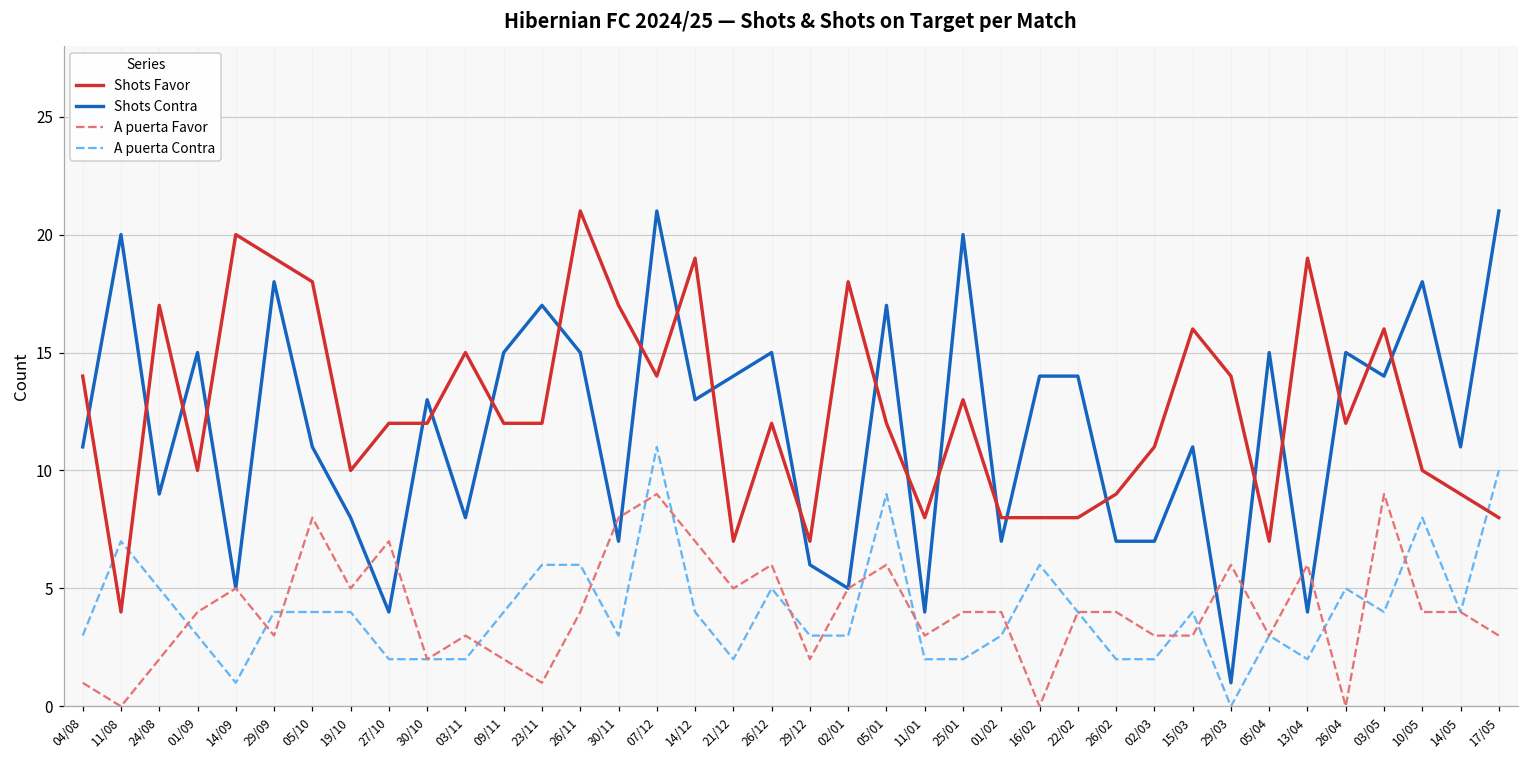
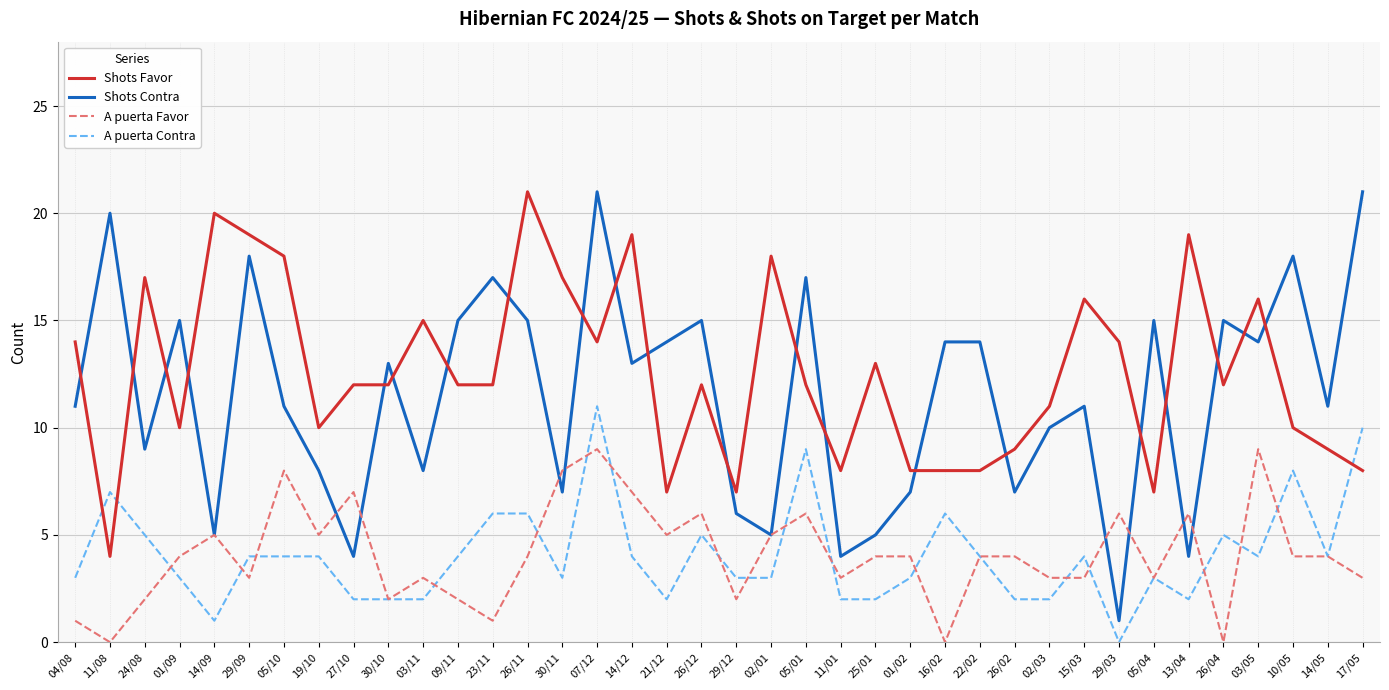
Shots Contra, 25/01: 20 -> 5
Shots Contra, 02/03: 7 -> 10
